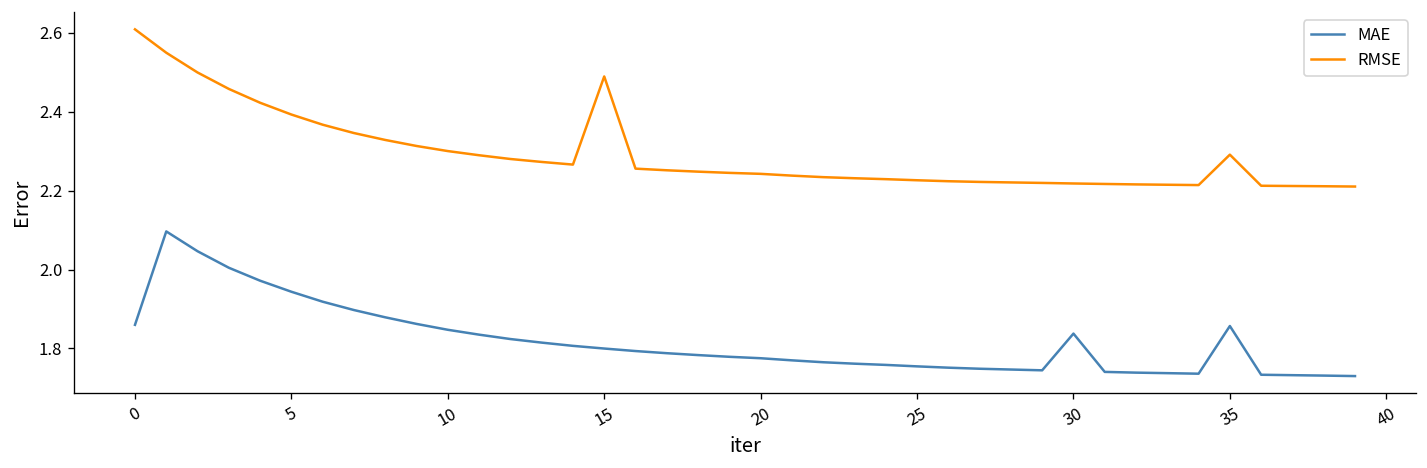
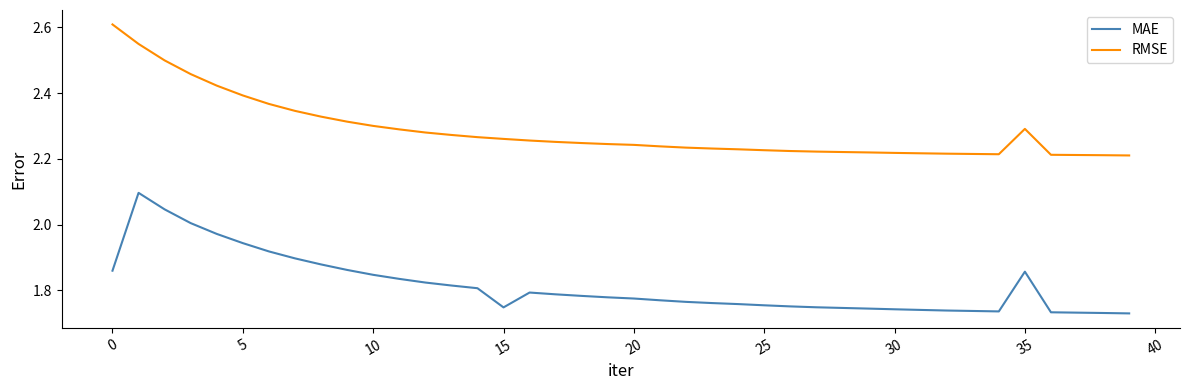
MAE, 15: 1.80 -> 1.75
RMSE, 15: 2.49 -> 2.26
MAE, 30: 1.84 -> 1.74
